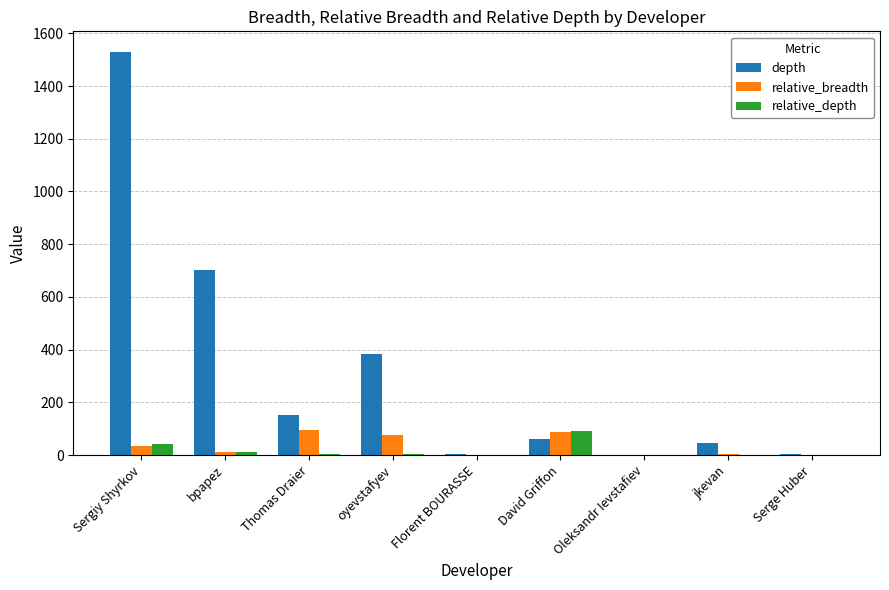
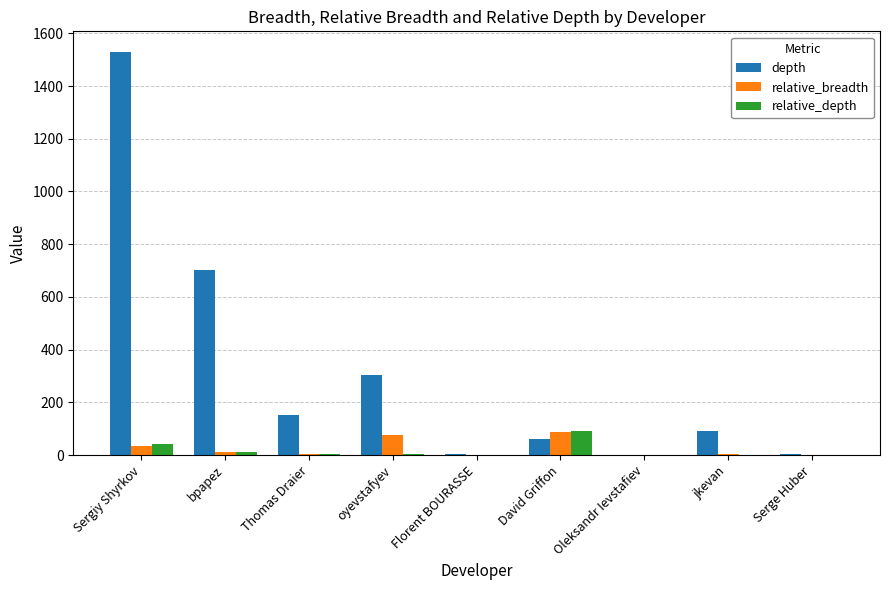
relative_breadth, Thomas Draier: 90 -> 0
depth, oyevstafyev: 380 -> 300
depth, jkevan: 50 -> 90
